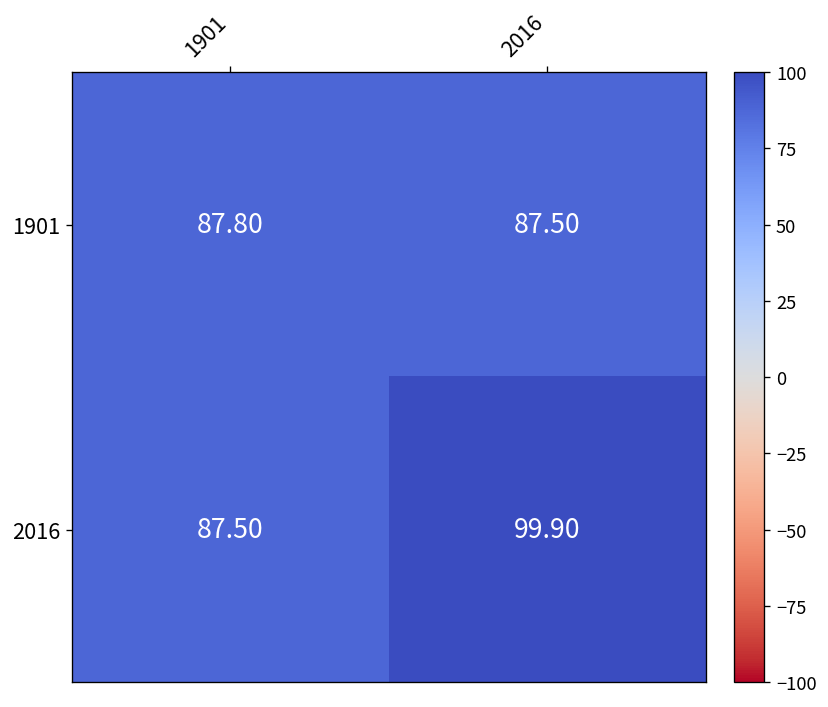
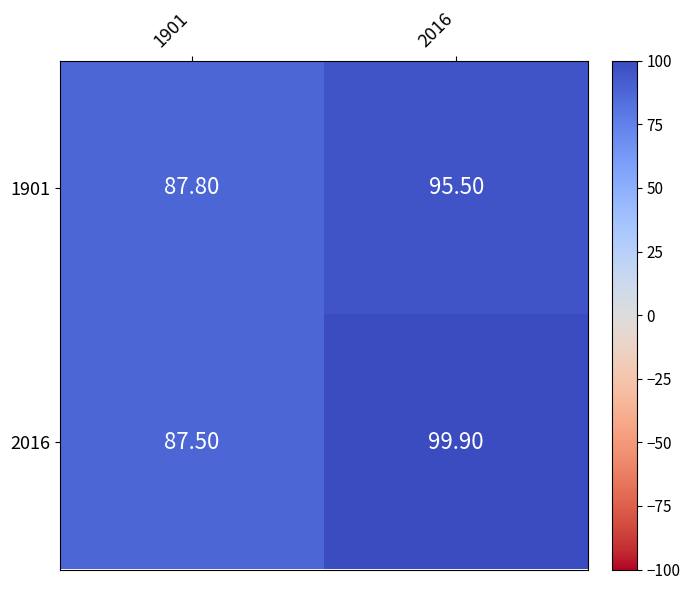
1901, 2016: 87.50 -> 95.50
